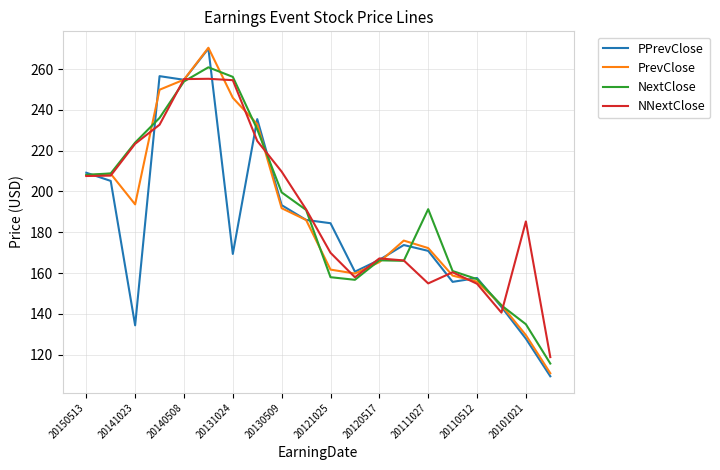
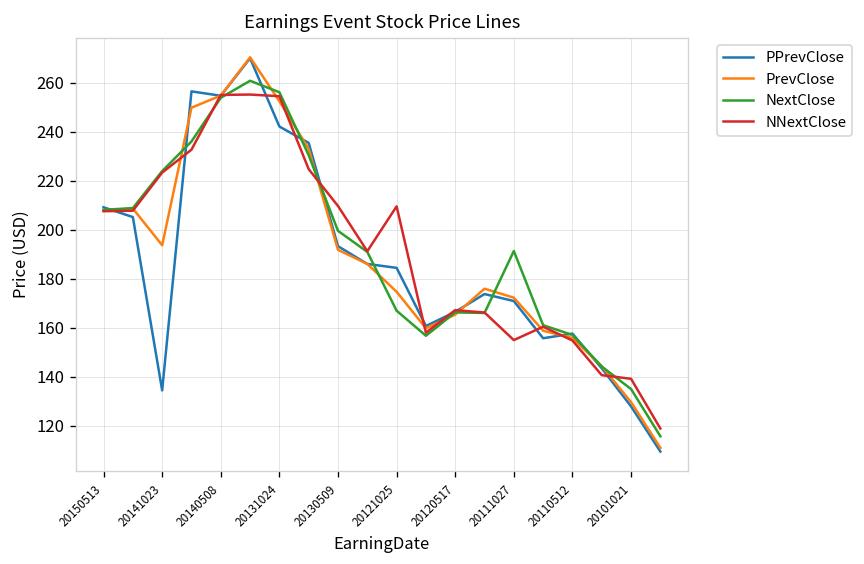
PPrevClose, 20131024: 169 -> 242
PrevClose, 20131024: 246 -> 253
PrevClose, 20121025: 162 -> 175
NextClose, 20121025: 158 -> 167
NNextClose, 20121025: 170 -> 210
NNextClose, 20101021: 185 -> 139
